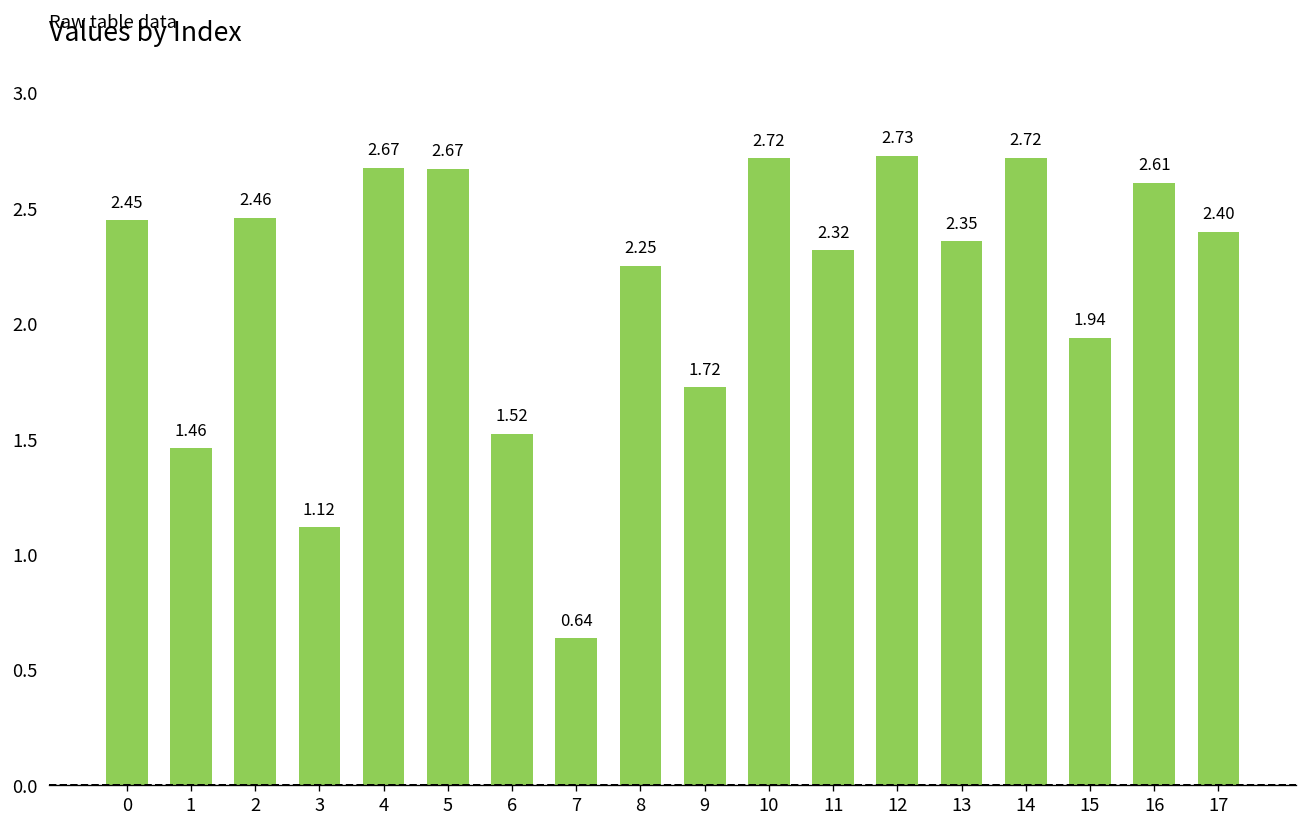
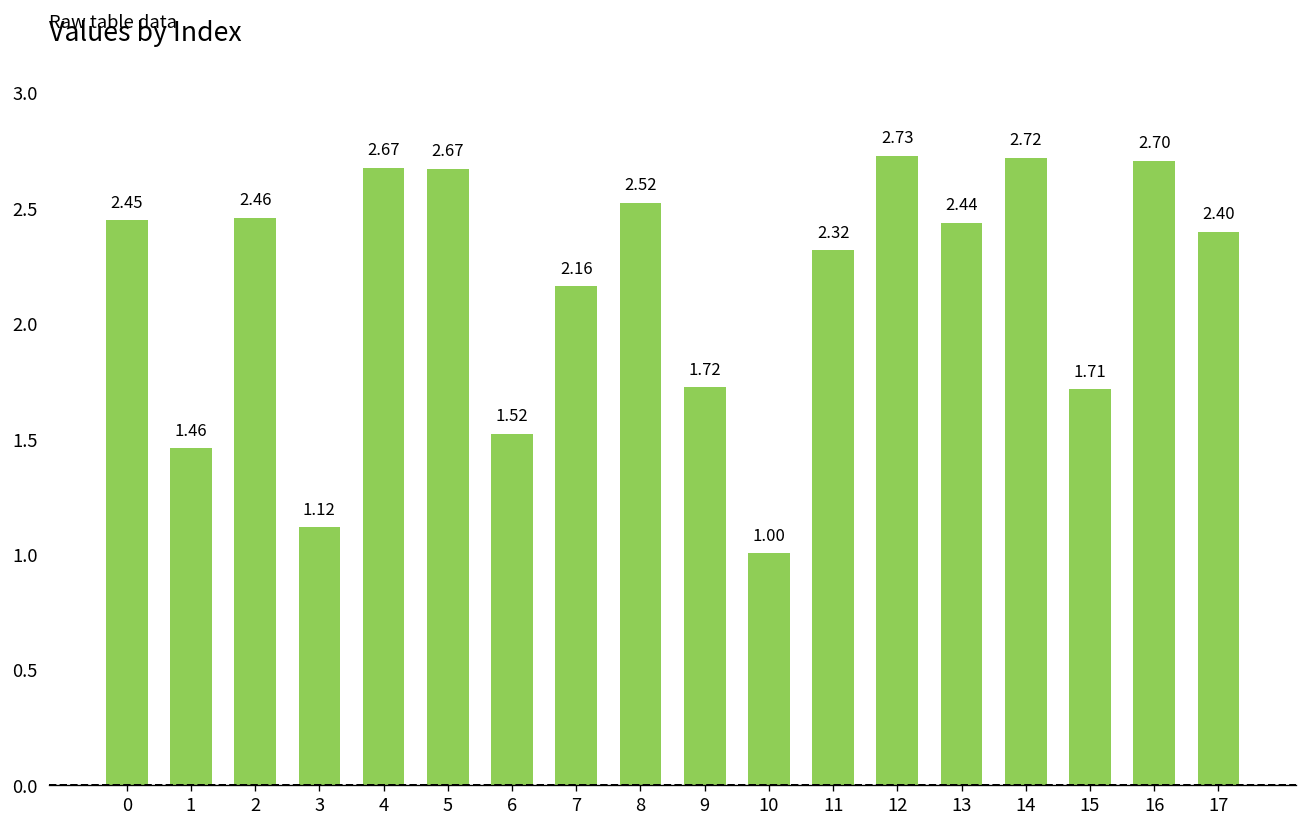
7: 0.64 -> 2.16
8: 2.25 -> 2.52
10: 2.72 -> 1.00
13: 2.35 -> 2.44
15: 1.94 -> 1.71
16: 2.61 -> 2.70
